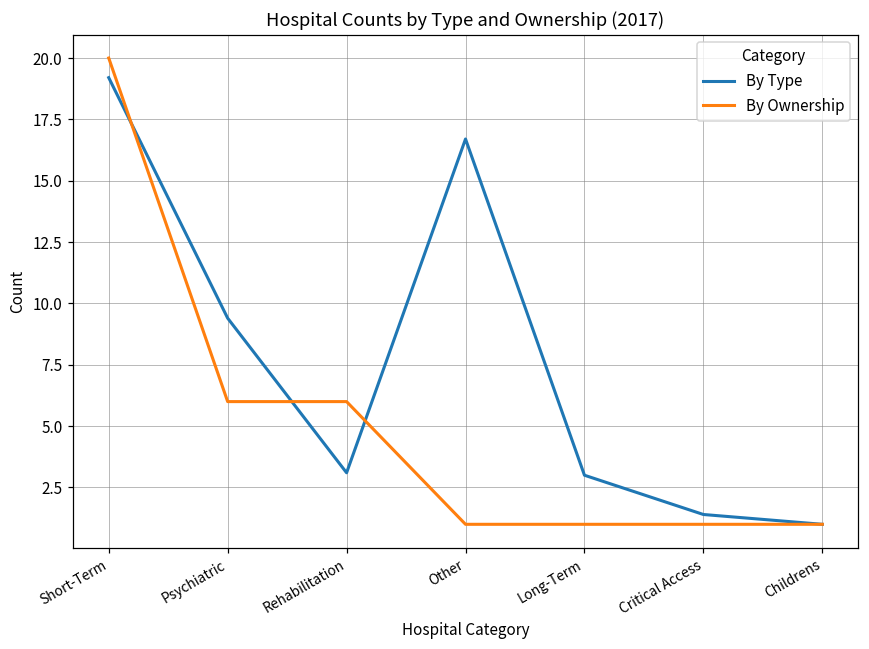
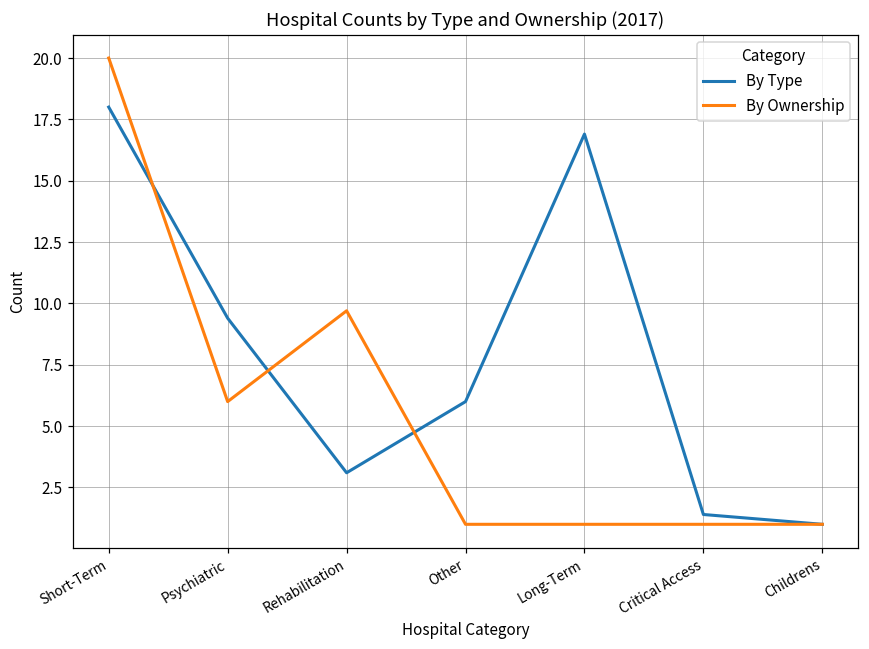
By Type, Short-Term: 19.2 -> 18.0
By Ownership, Rehabilitation: 6.0 -> 9.7
By Type, Other: 16.7 -> 6.0
By Type, Long-Term: 3.0 -> 16.9
